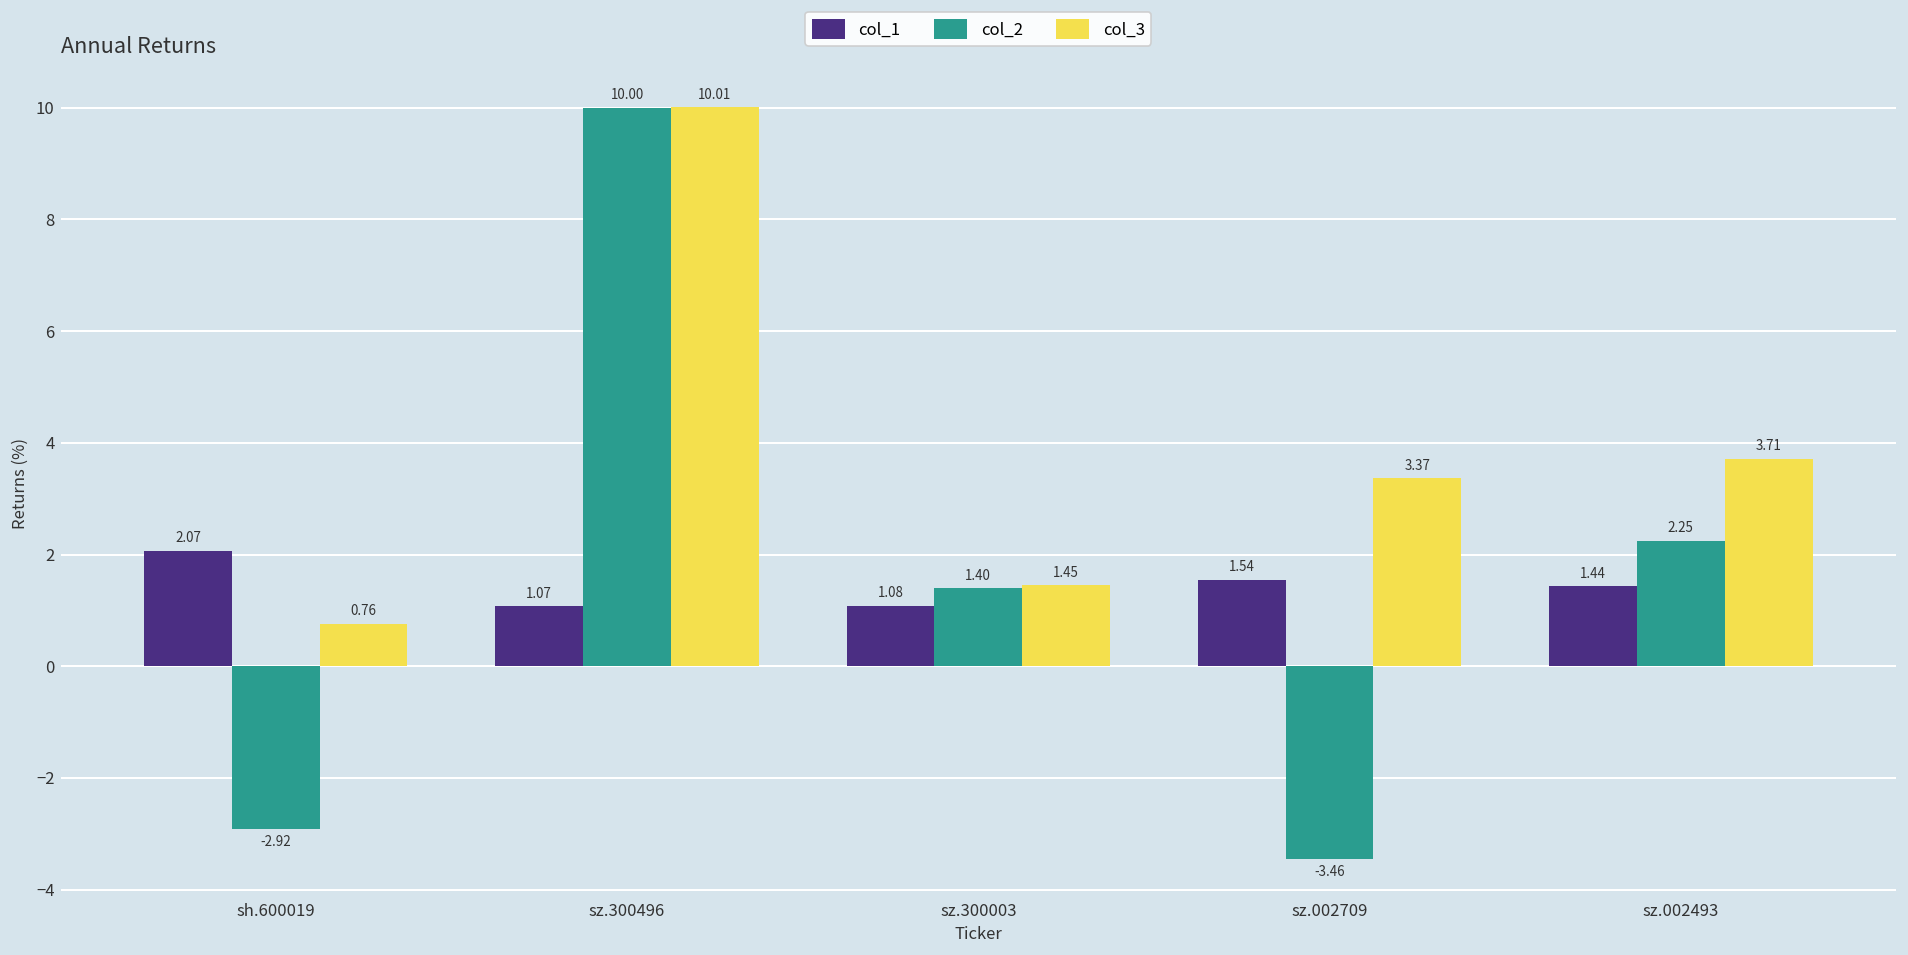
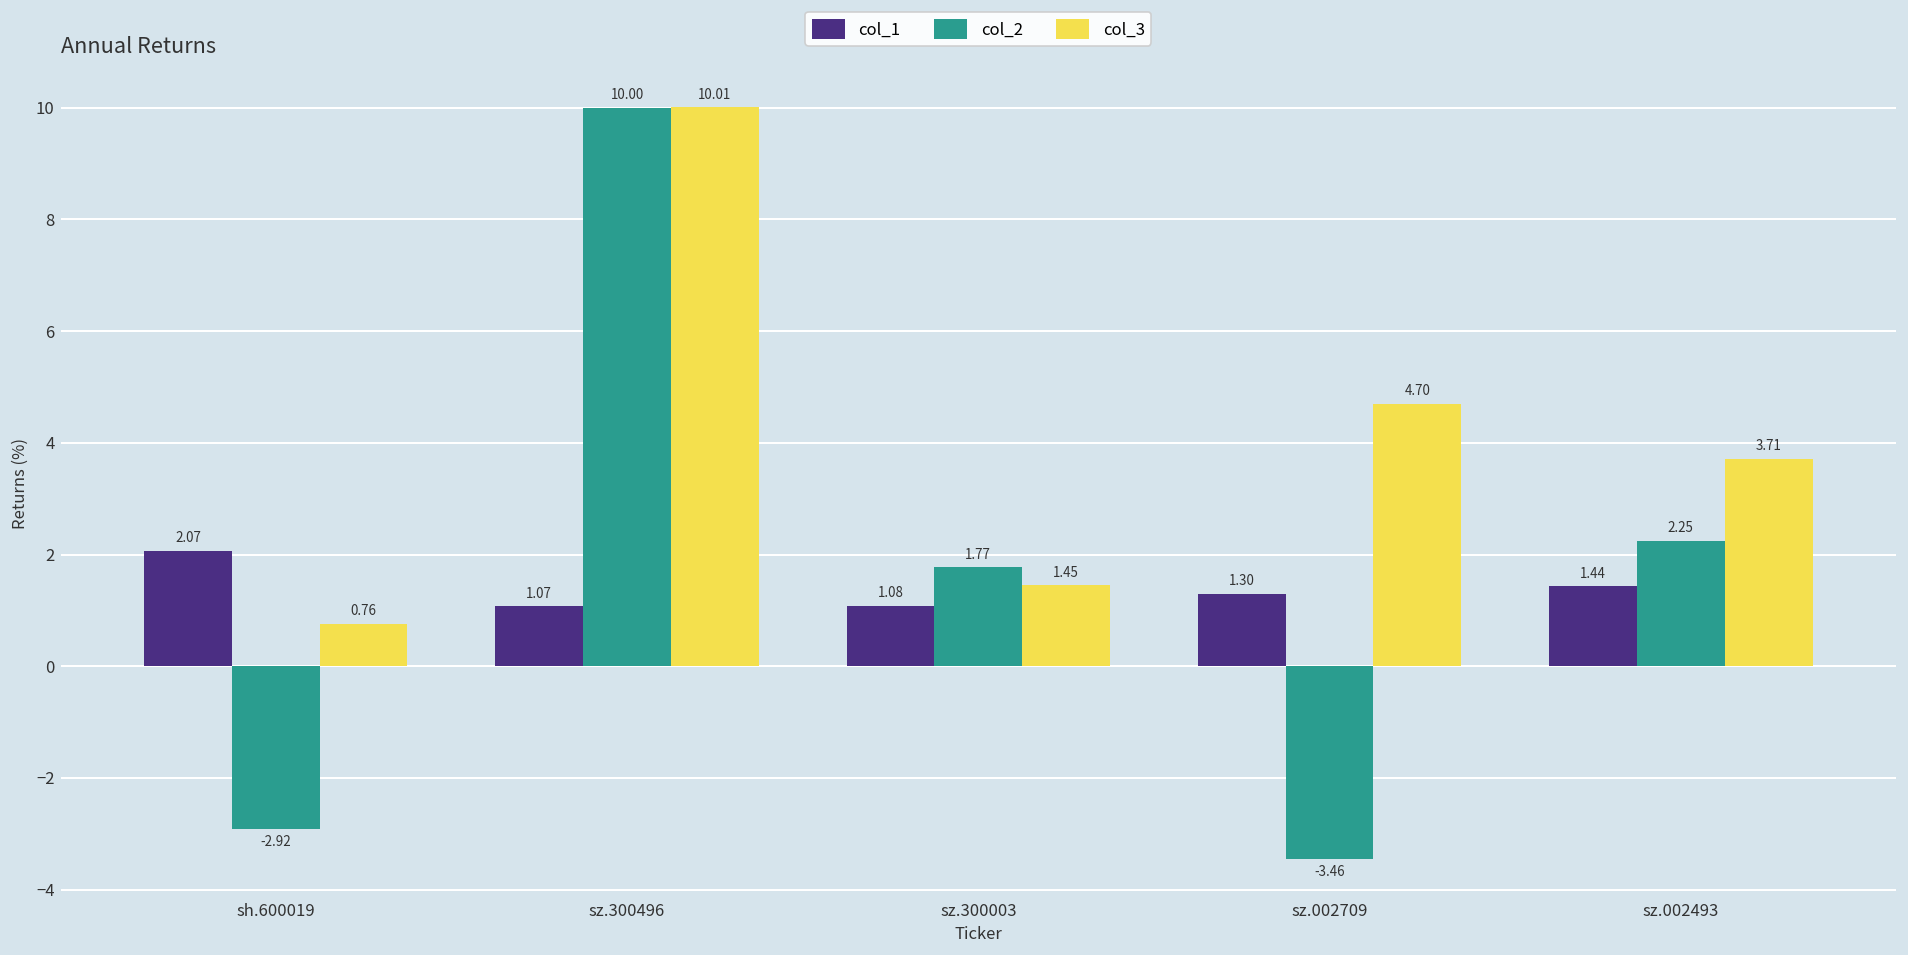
col_2, sz.300003: 1.40 -> 1.77
col_1, sz.002709: 1.54 -> 1.30
col_3, sz.002709: 3.37 -> 4.70
